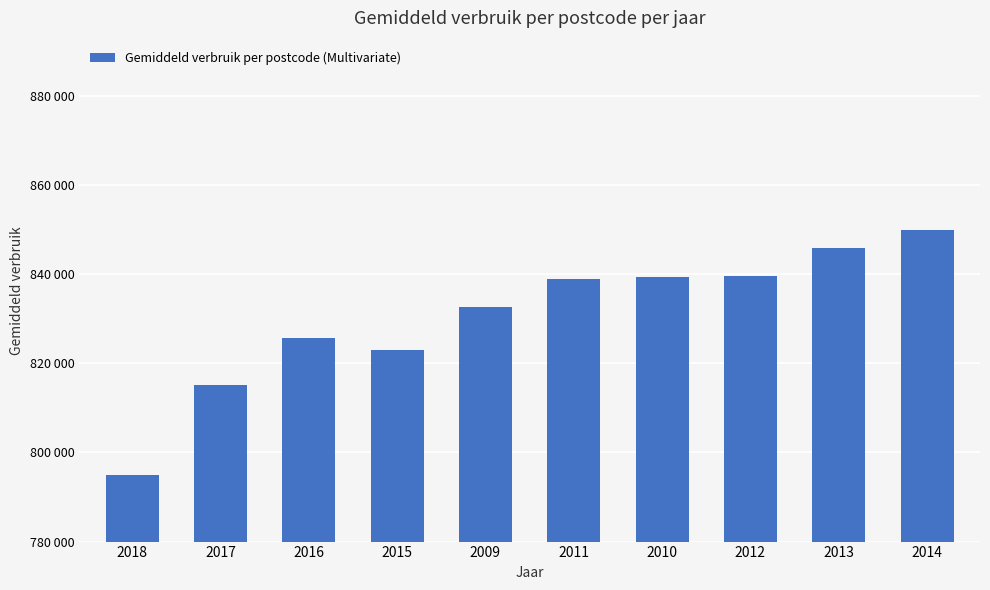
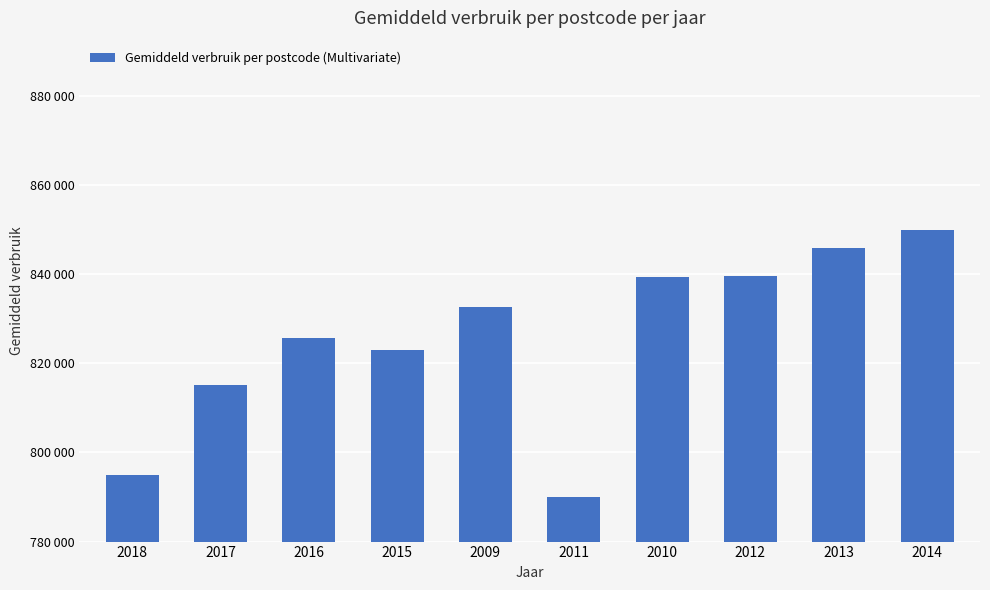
2011: 839000 -> 790000
